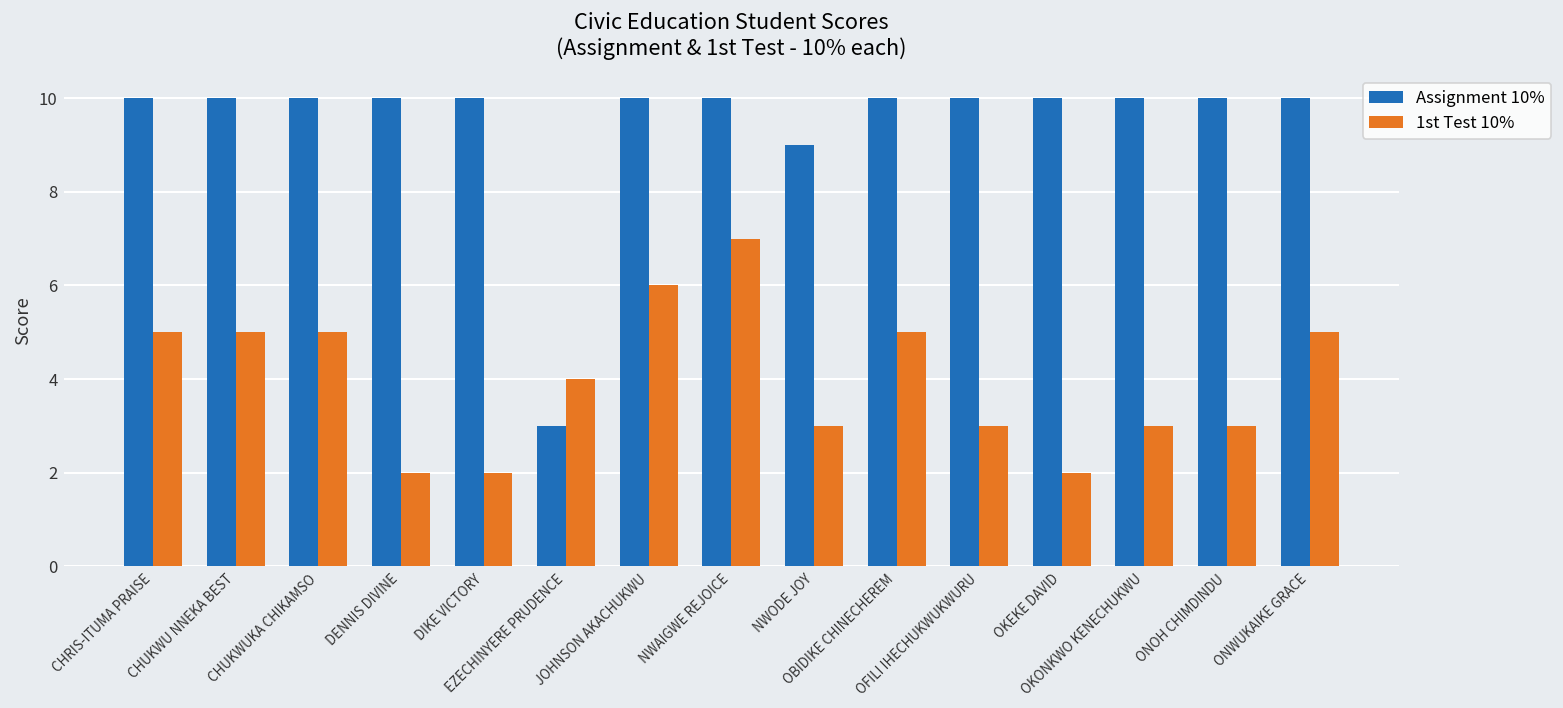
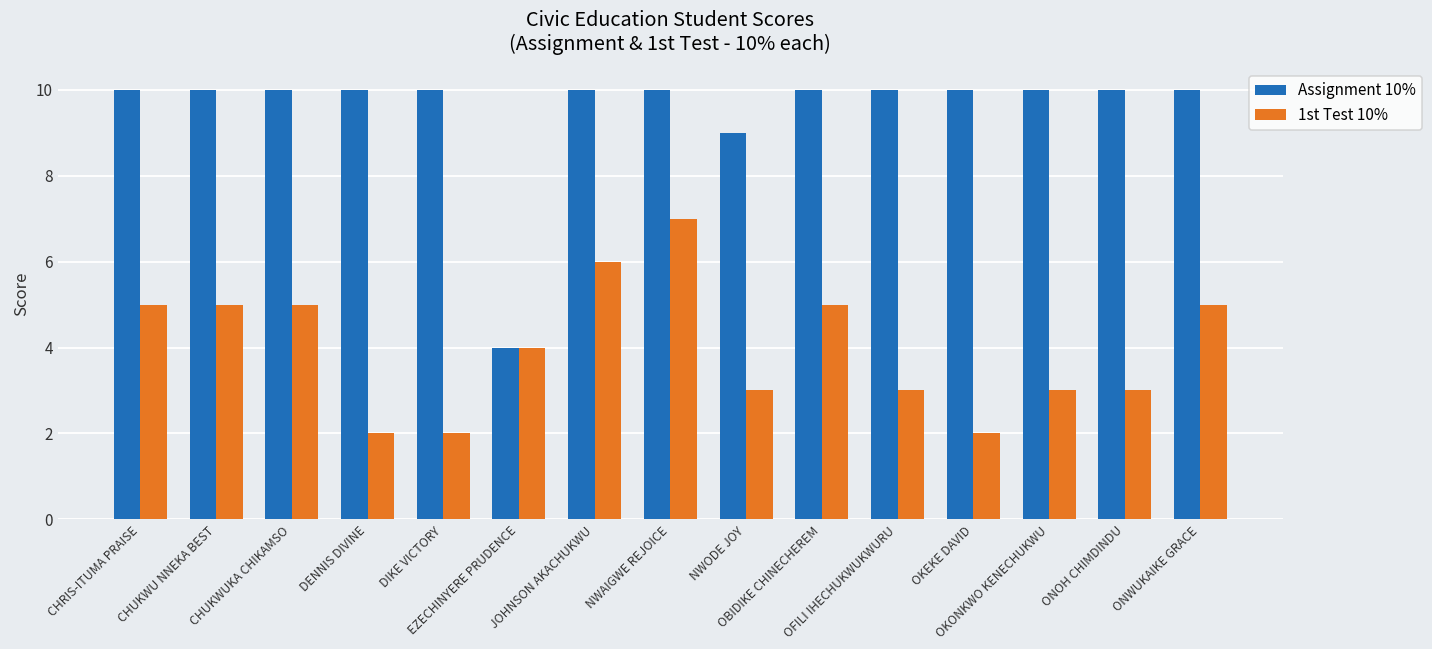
Assignment 10%, EZECHINYERE PRUDENCE: 3 -> 4
